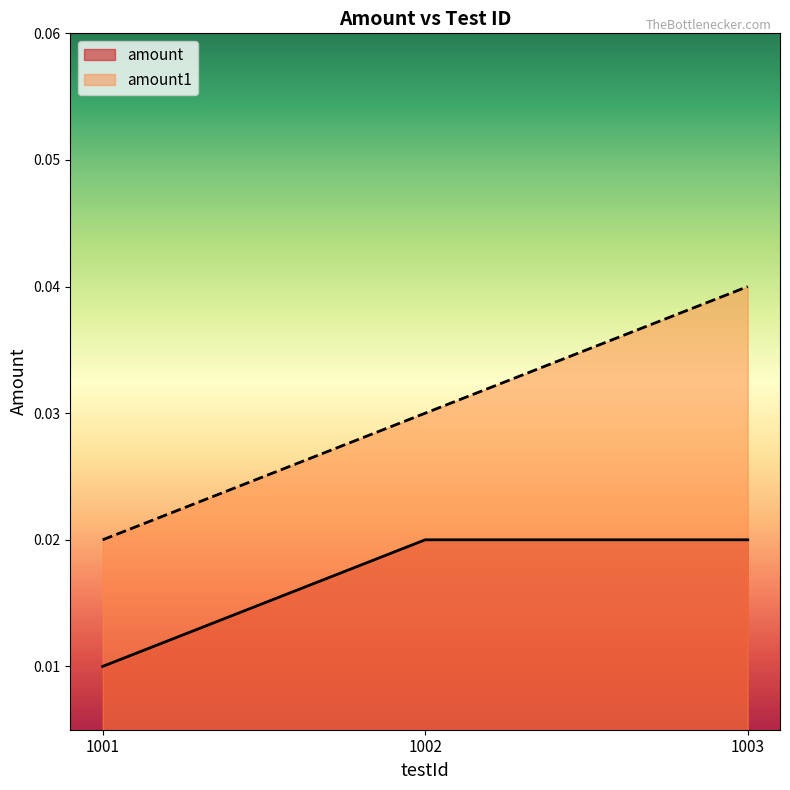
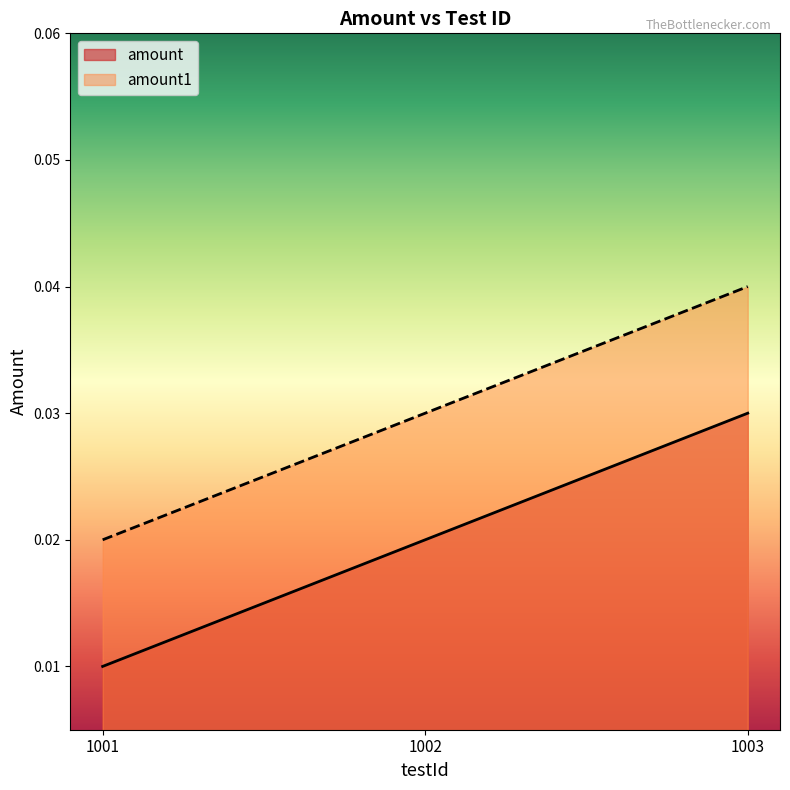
amount, 1003: 0.02 -> 0.03
